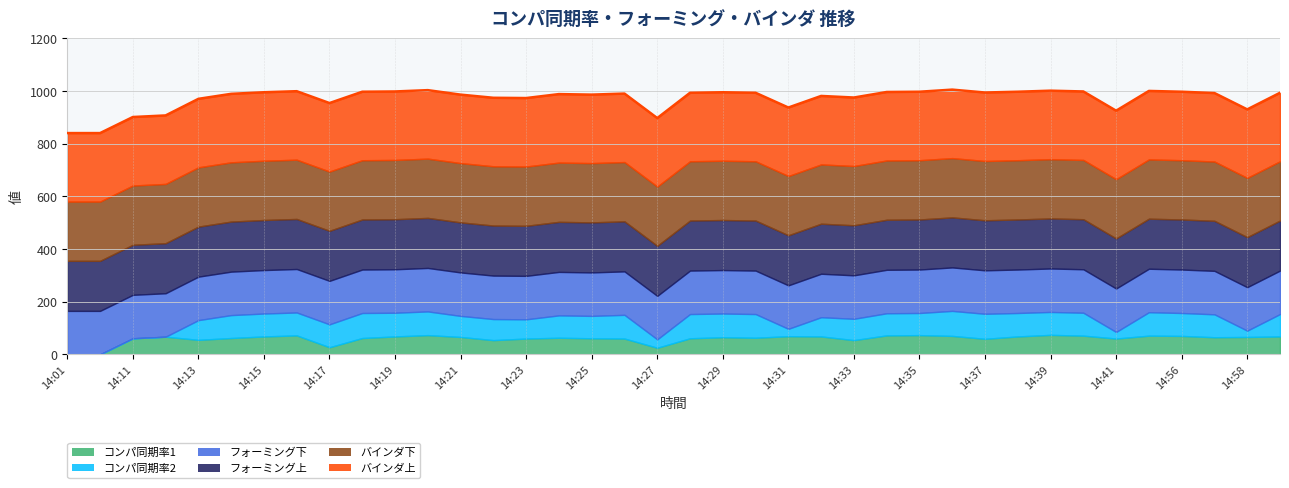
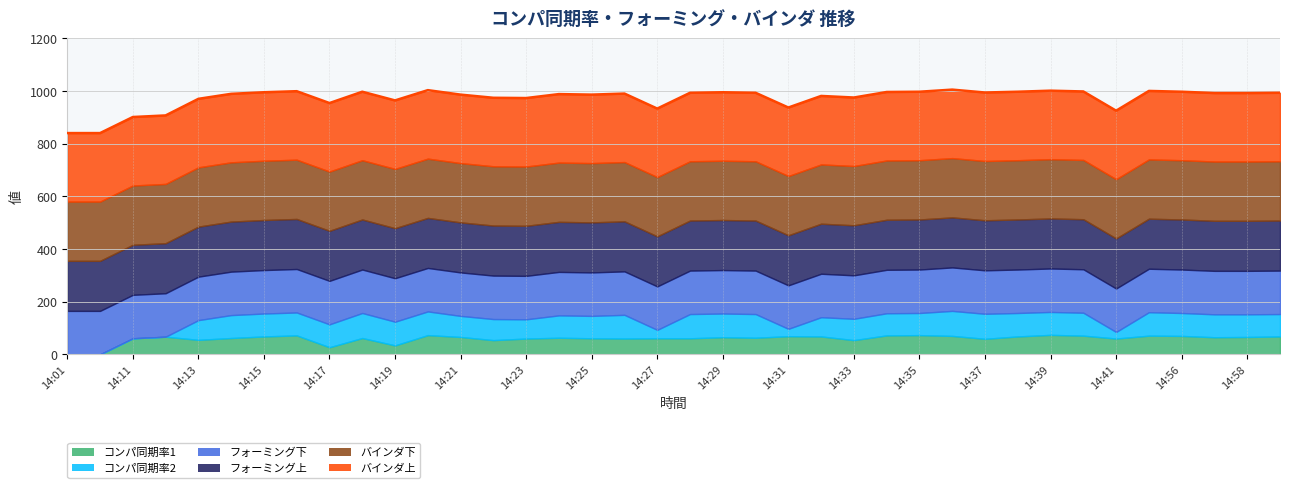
コンパ同期率1, 14:19: 70 -> 30
コンパ同期率1, 14:27: 30 -> 60
コンパ同期率2, 14:58: 20 -> 90
